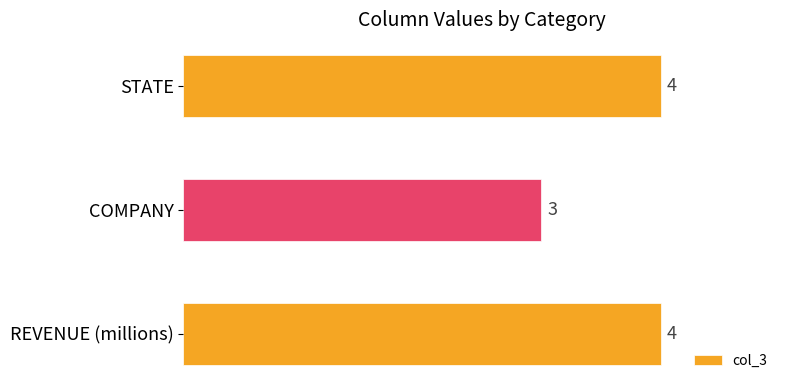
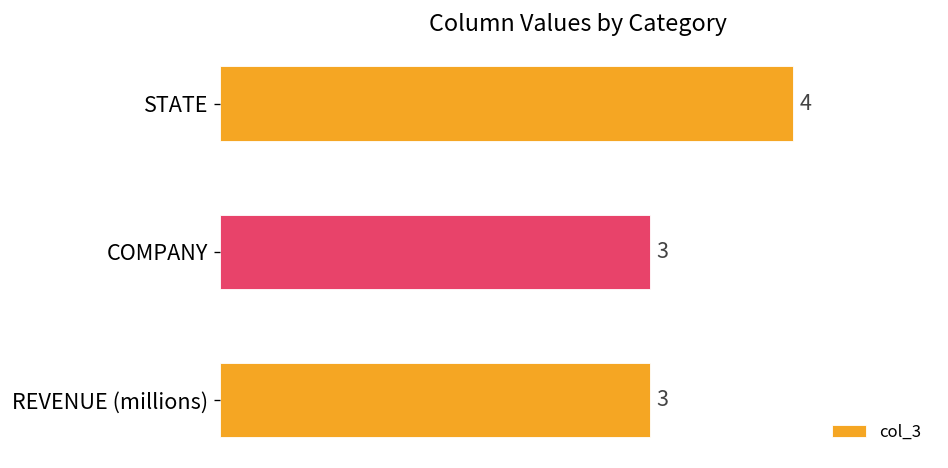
REVENUE (millions): 4 -> 3
